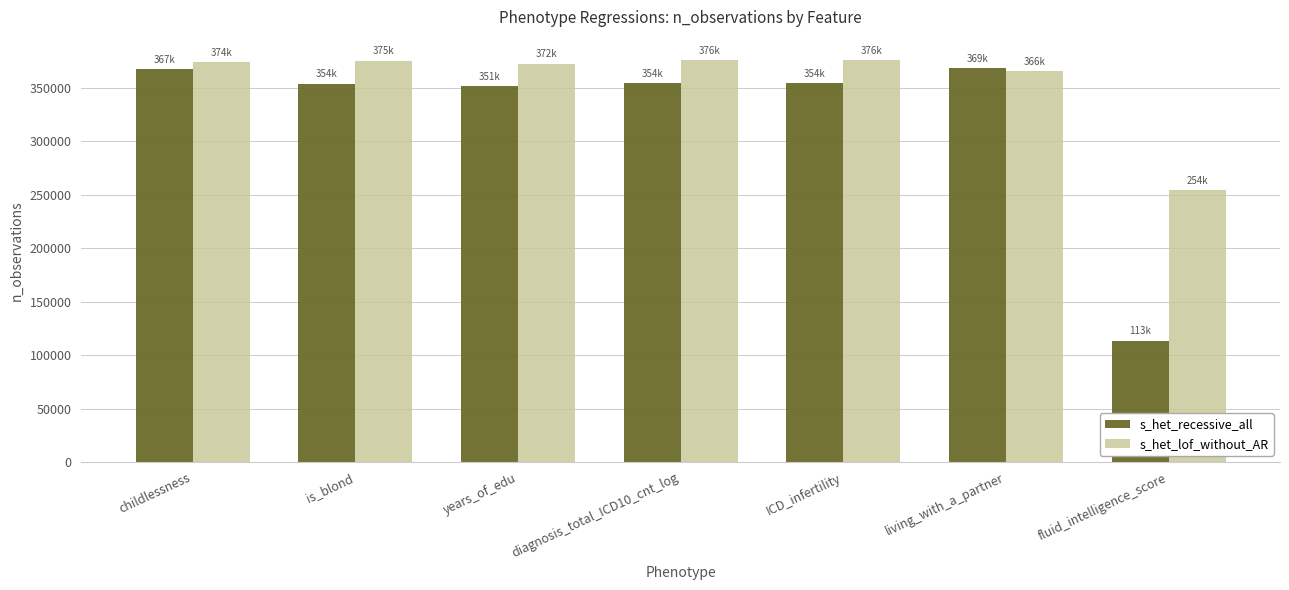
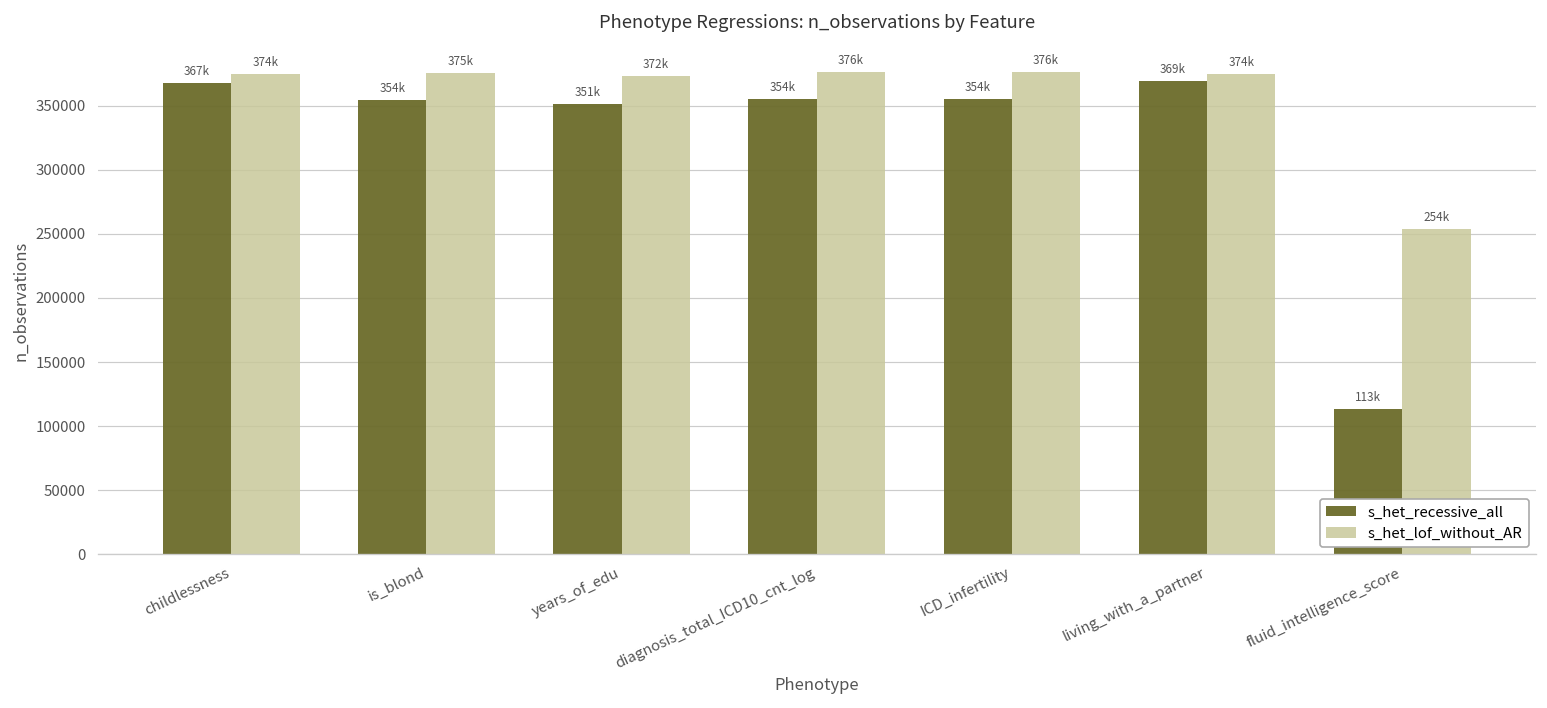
s_het_lof_without_AR, living_with_a_partner: 366k -> 374k
